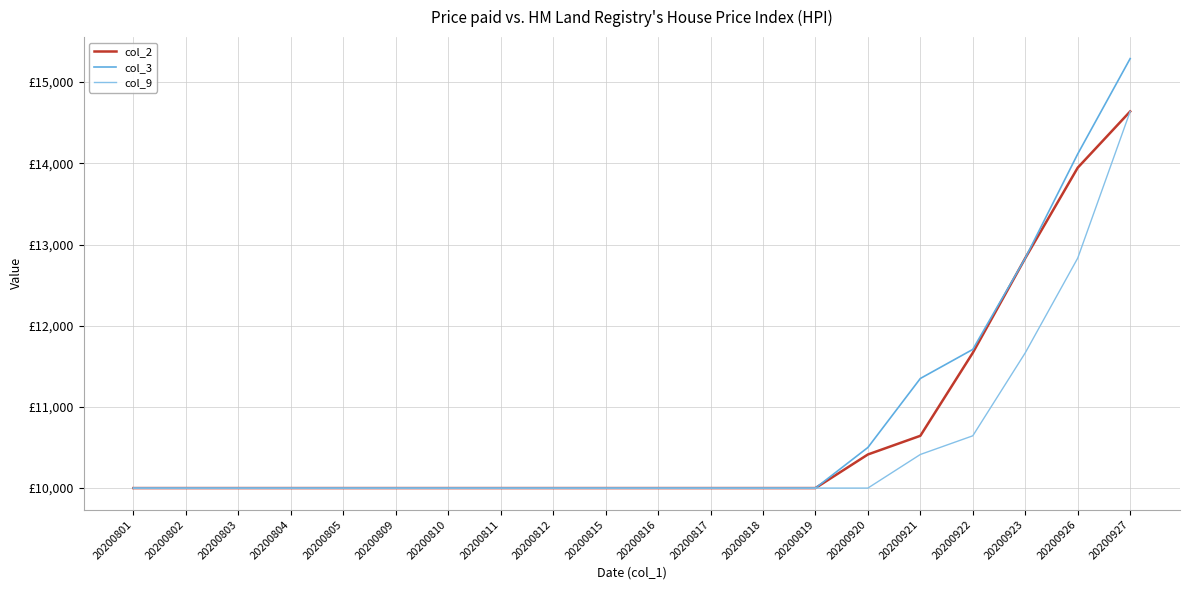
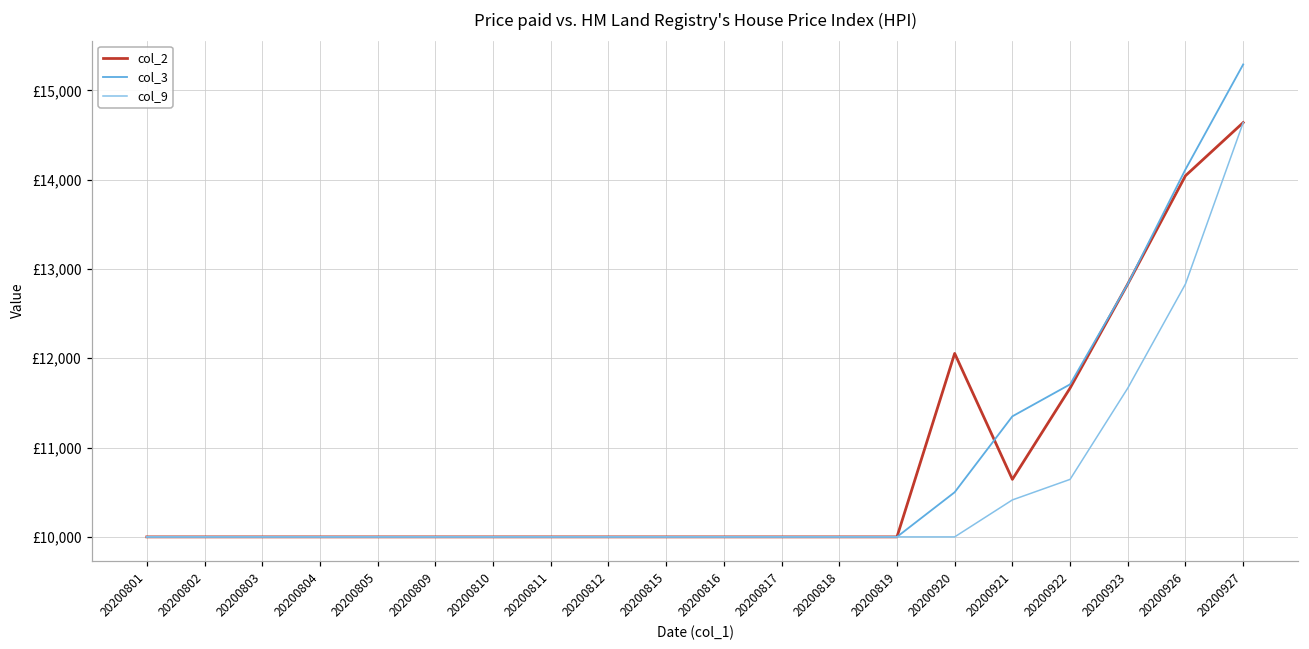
col_2, 20200920: £10,400 -> £12,100
col_2, 20200926: £13,900 -> £14,000
